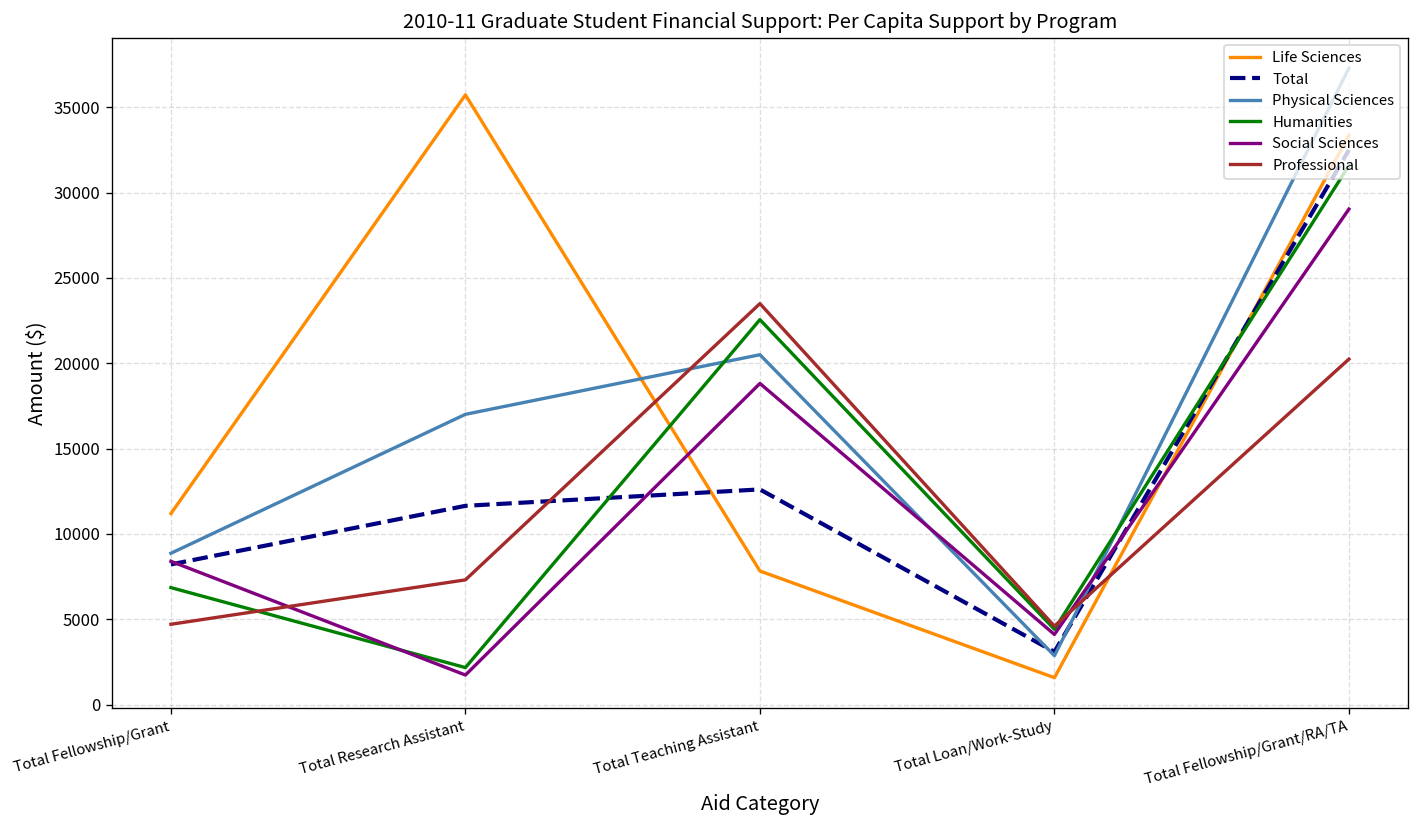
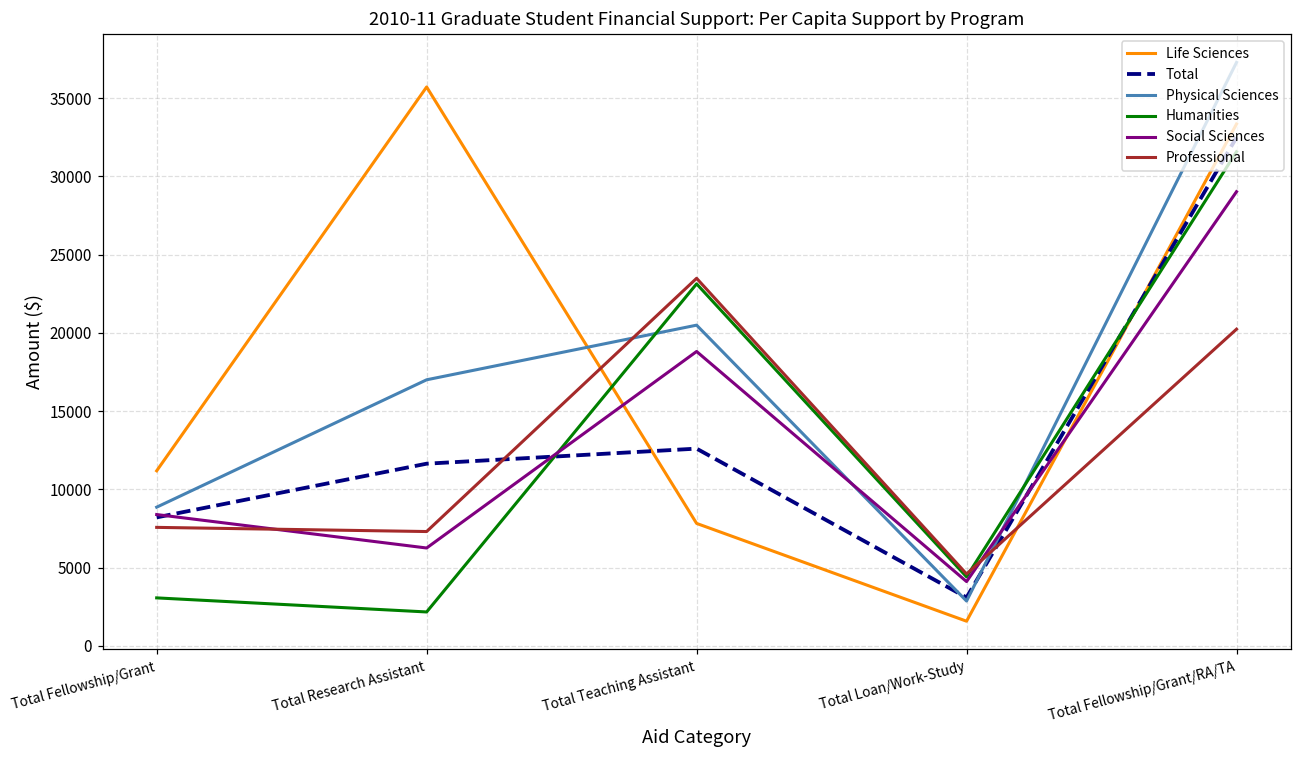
Humanities, Total Fellowship/Grant: 6900 -> 3100
Professional, Total Fellowship/Grant: 4700 -> 7600
Social Sciences, Total Research Assistant: 1700 -> 6300
Humanities, Total Teaching Assistant: 22600 -> 23100
